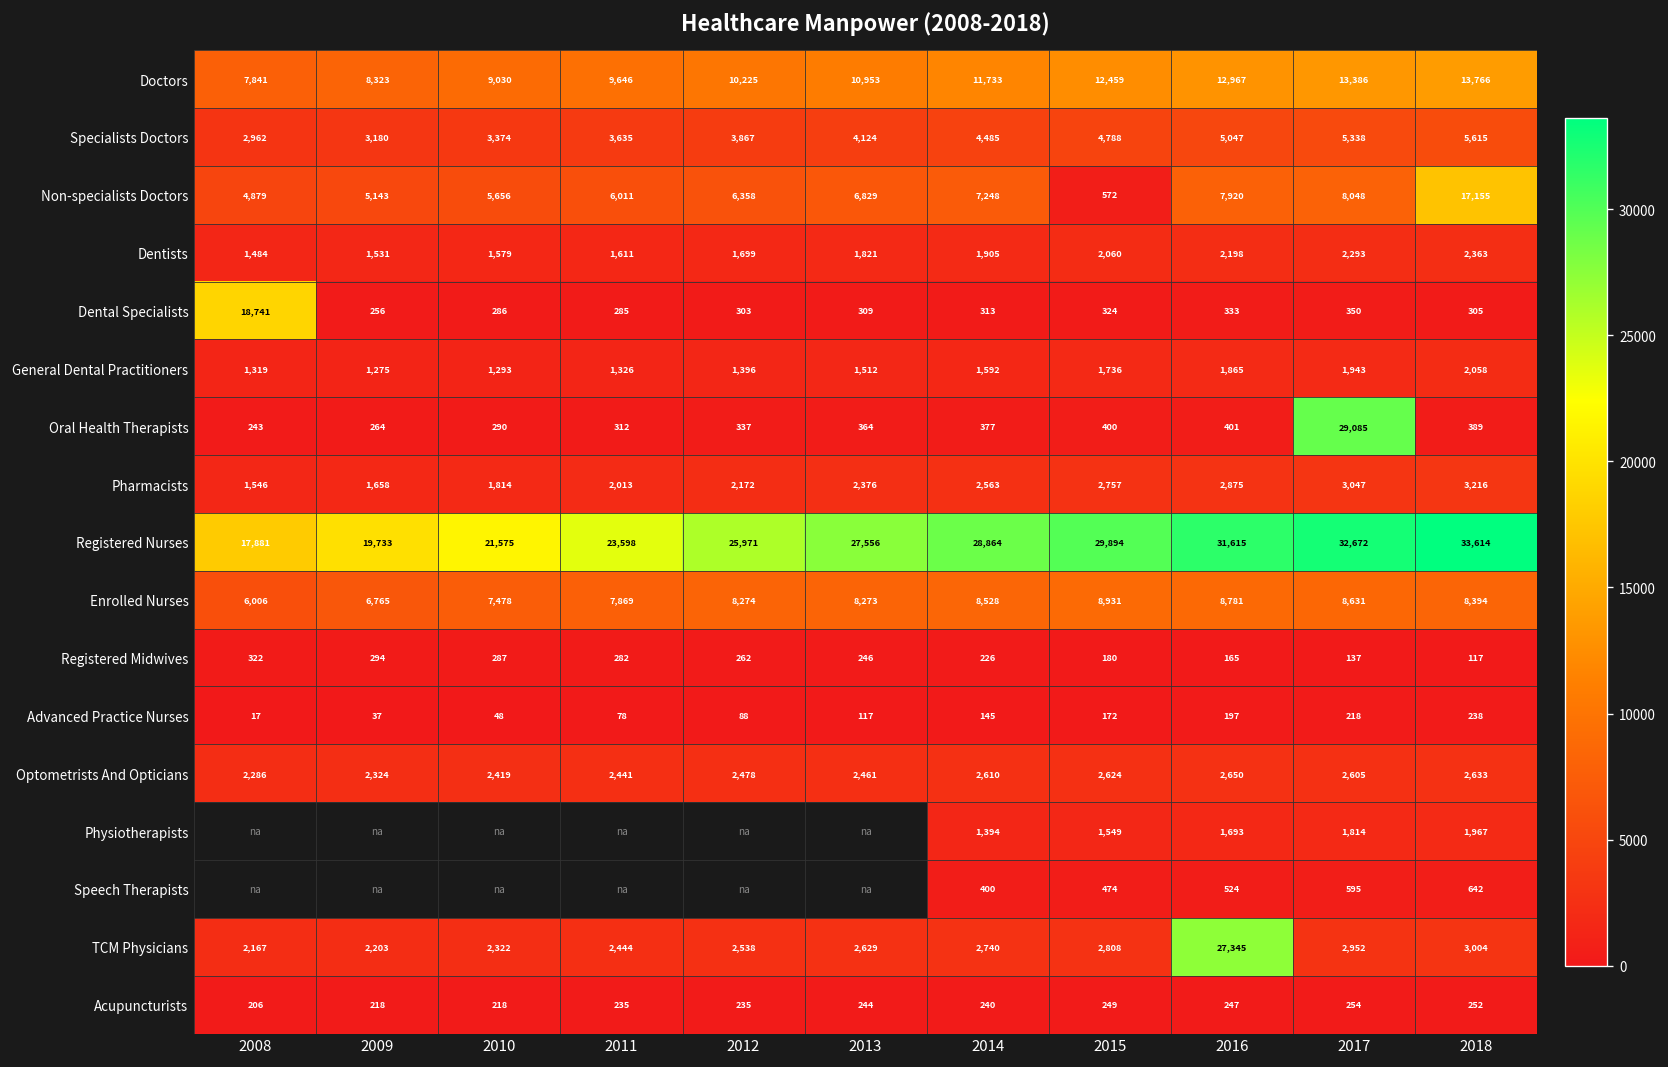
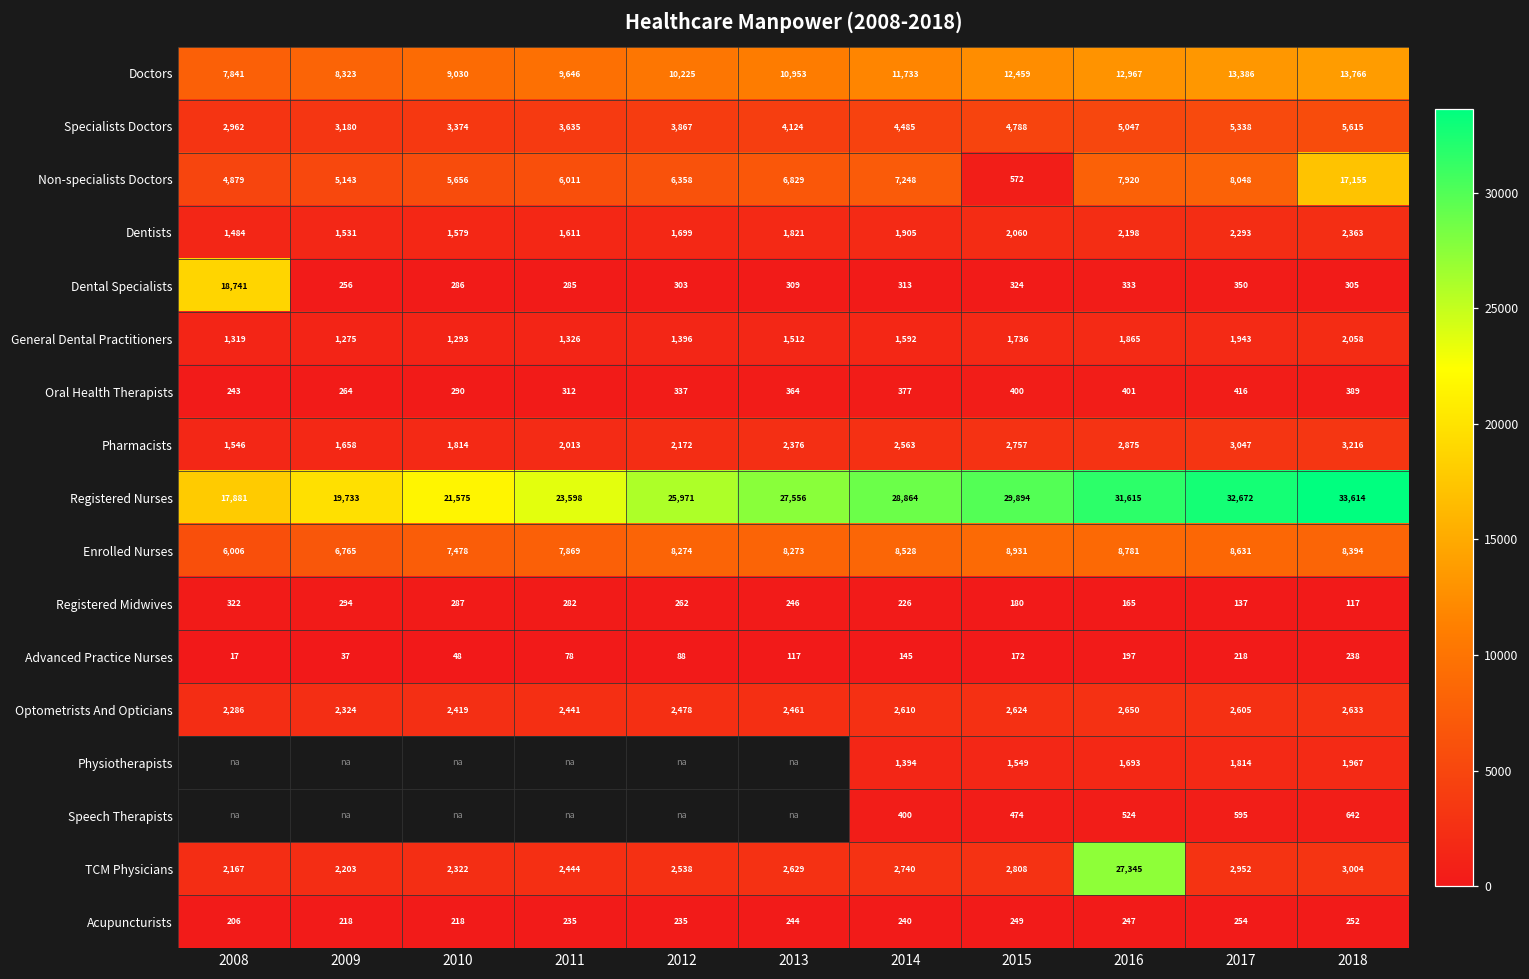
Oral Health Therapists, 2017: 29,085 -> 416
